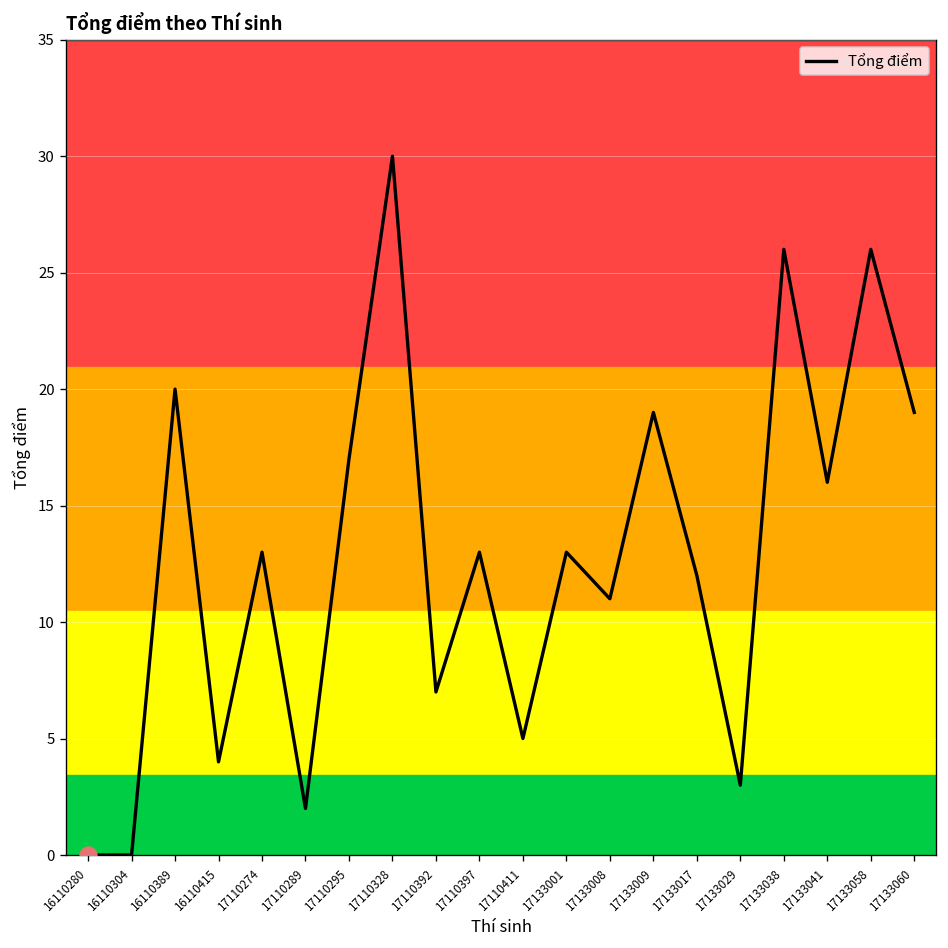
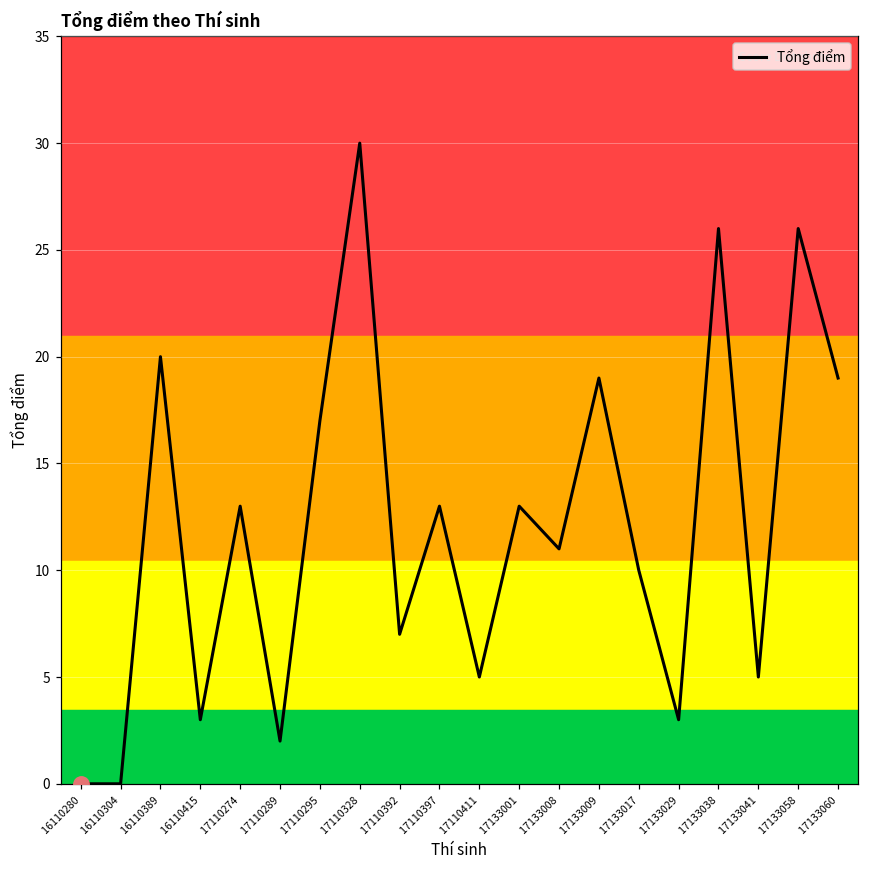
Tổng điểm, 16110415: 4 -> 3
Tổng điểm, 17133017: 12 -> 10
Tổng điểm, 17133041: 16 -> 5
